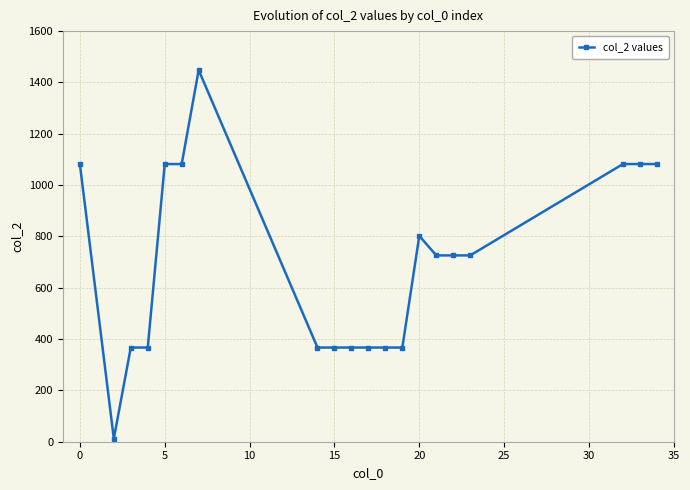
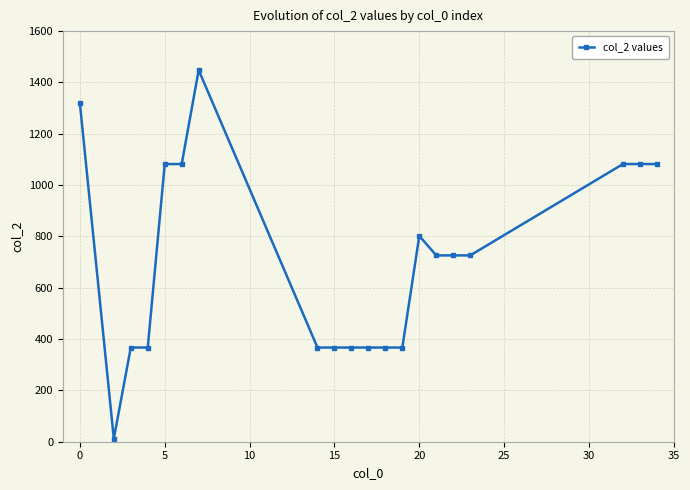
0: 1080 -> 1320
